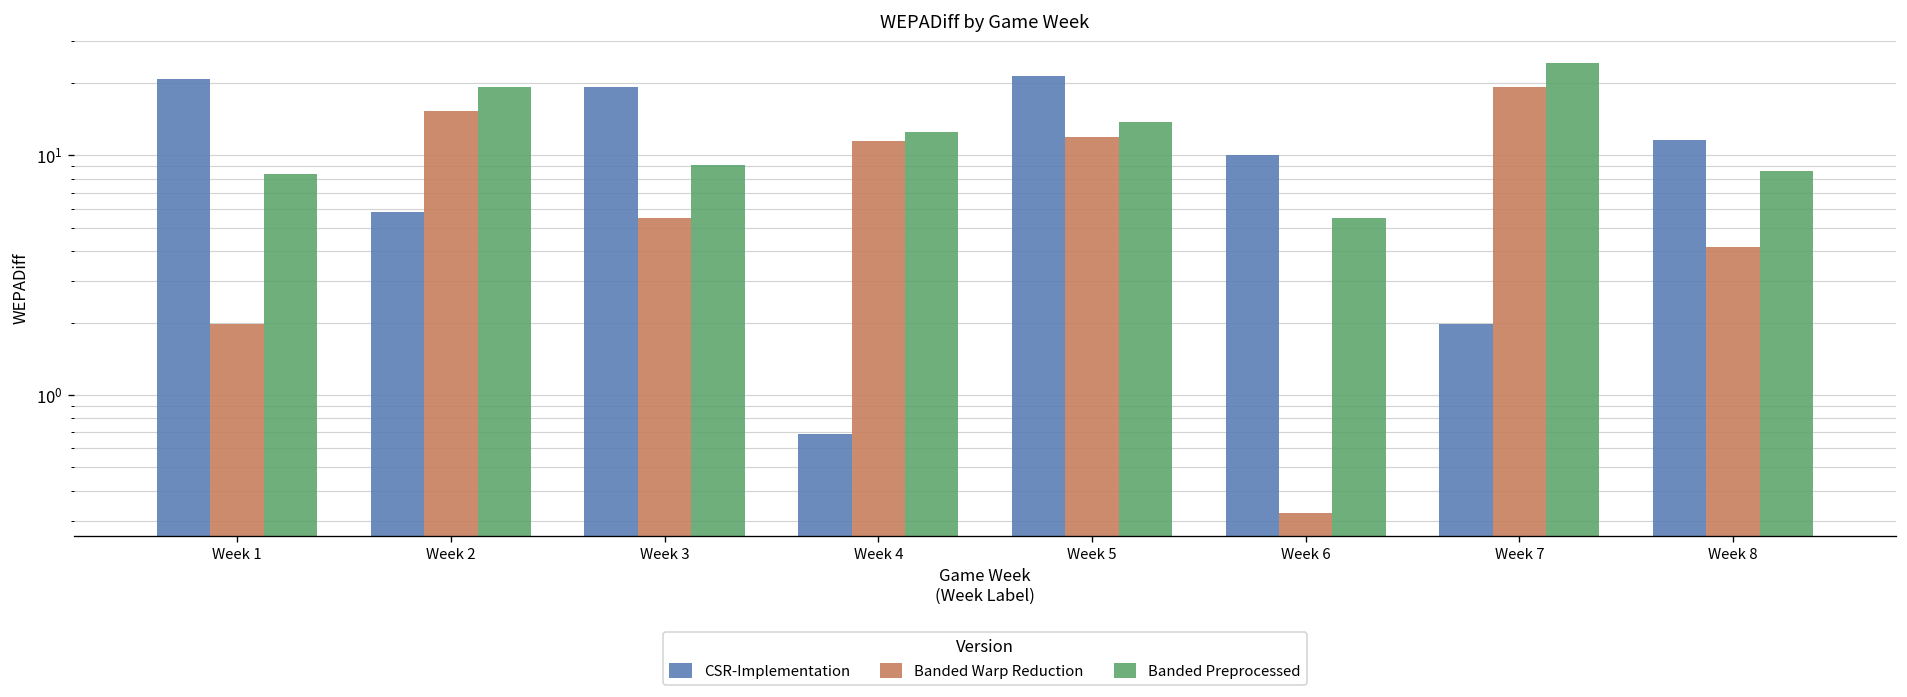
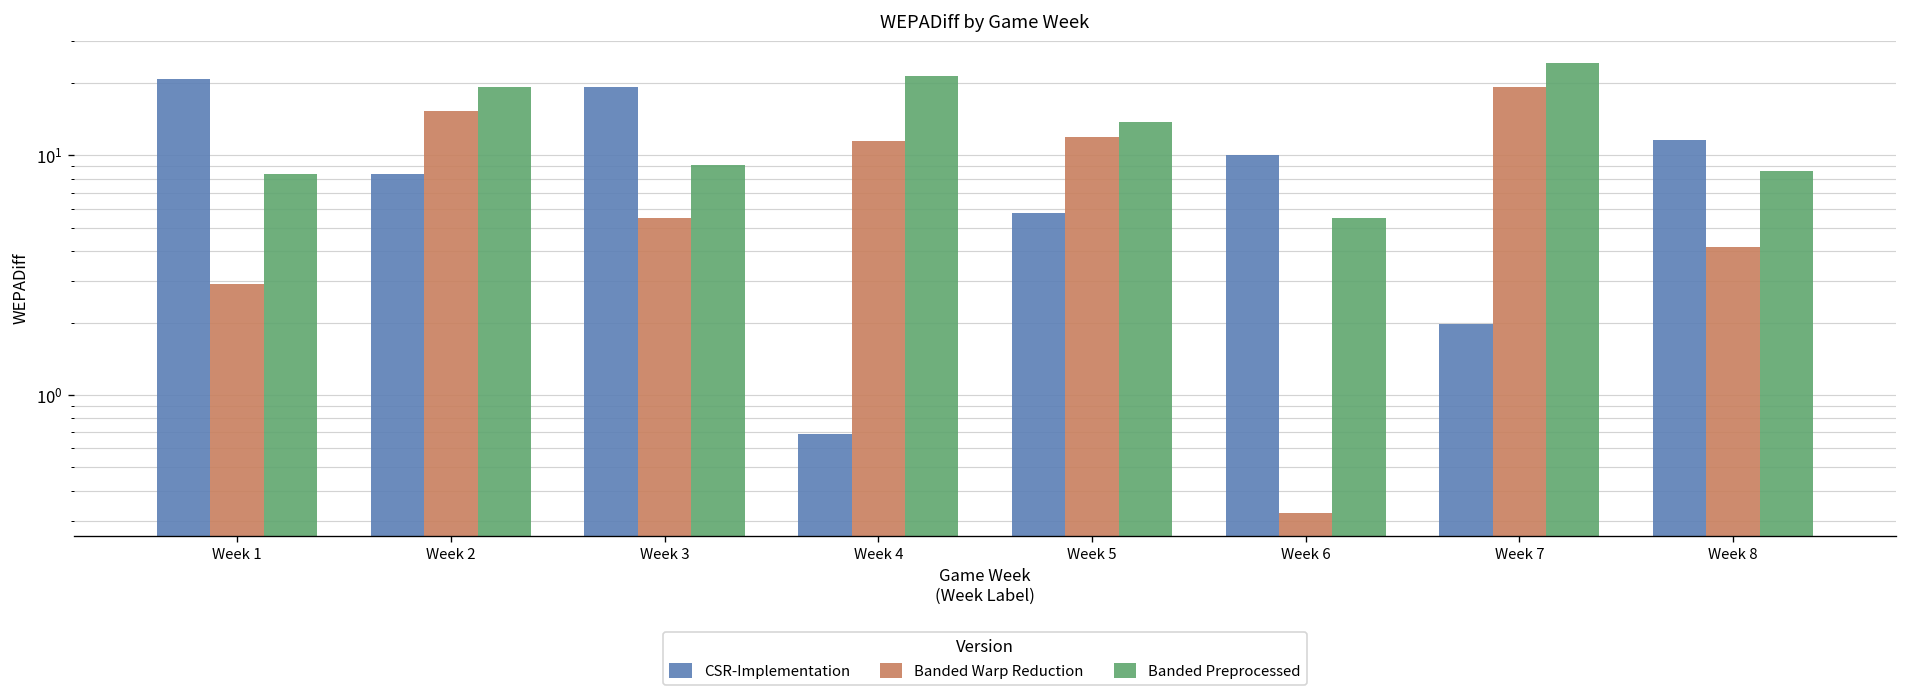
Banded Warp Reduction, Week 1: 2.0 -> 2.9
CSR-Implementation, Week 2: 5.8 -> 8.4
Banded Preprocessed, Week 4: 13 -> 21
CSR-Implementation, Week 5: 21 -> 5.7
